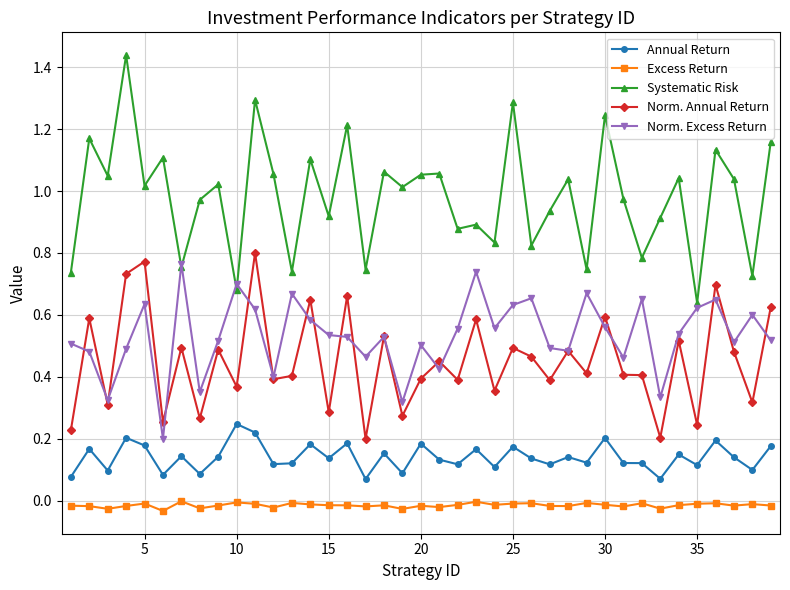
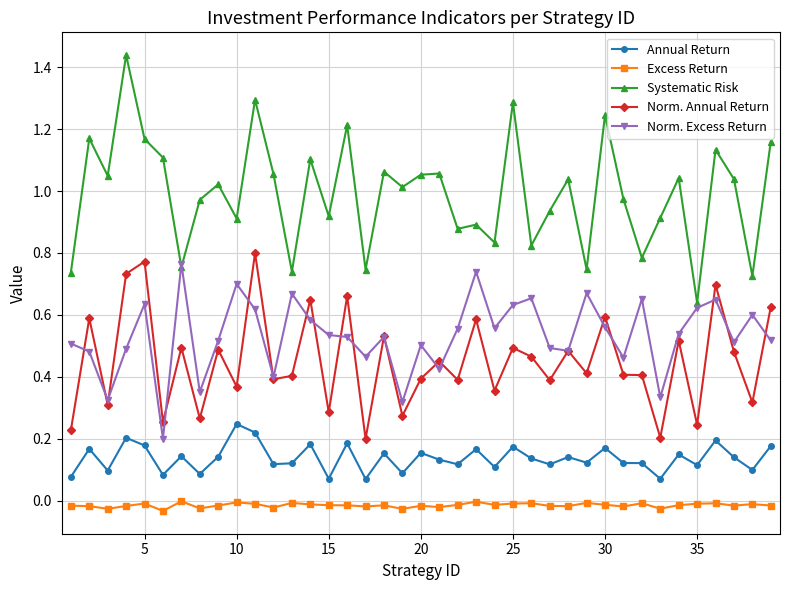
Systematic Risk, 5: 1.02 -> 1.17
Systematic Risk, 10: 0.68 -> 0.91
Annual Return, 15: 0.14 -> 0.07
Annual Return, 20: 0.18 -> 0.15
Annual Return, 30: 0.20 -> 0.17
